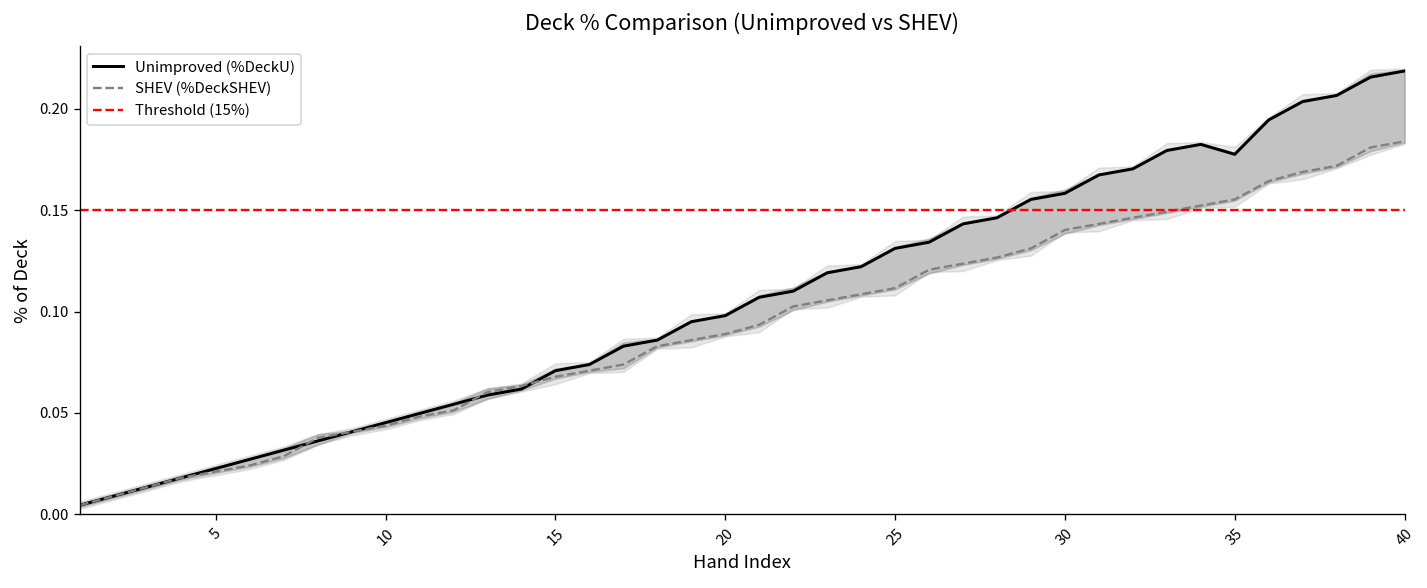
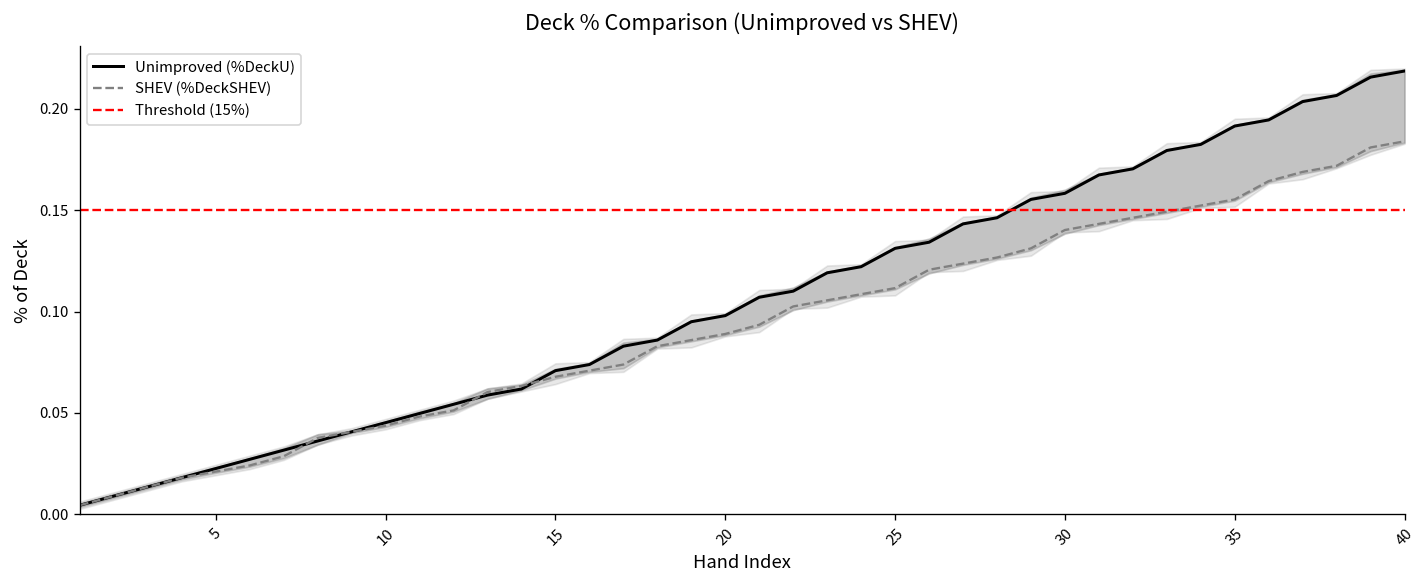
Unimproved (%DeckU), 35: 0.178 -> 0.192
